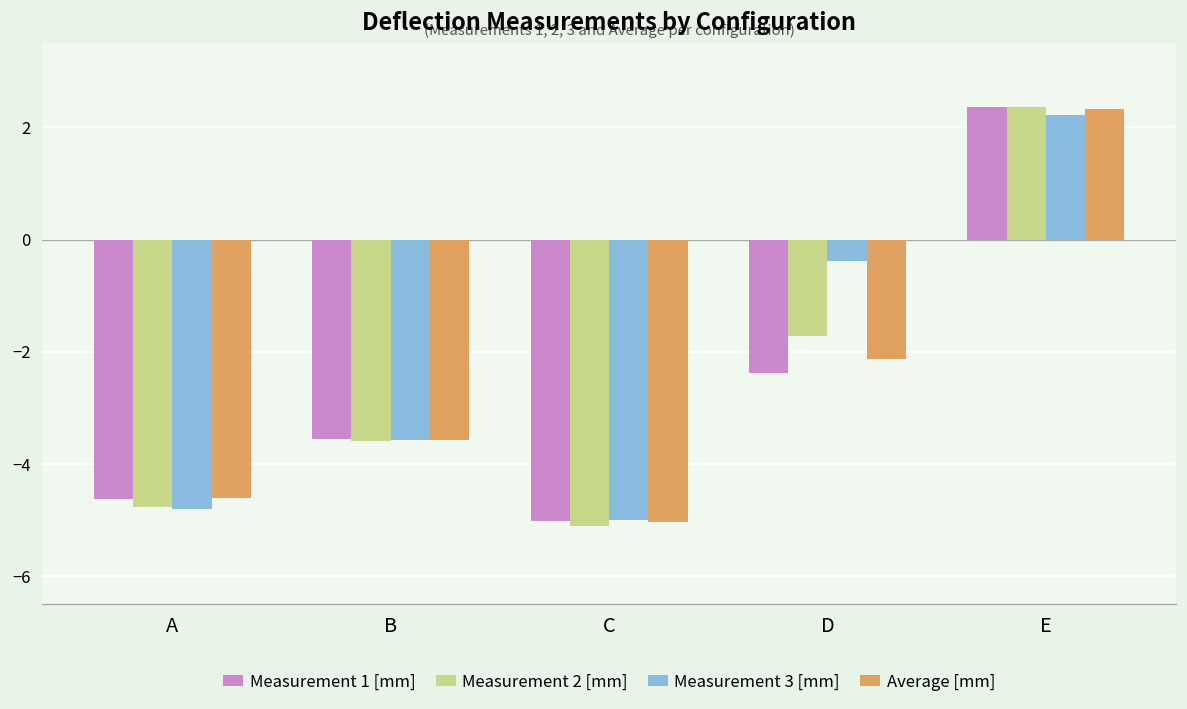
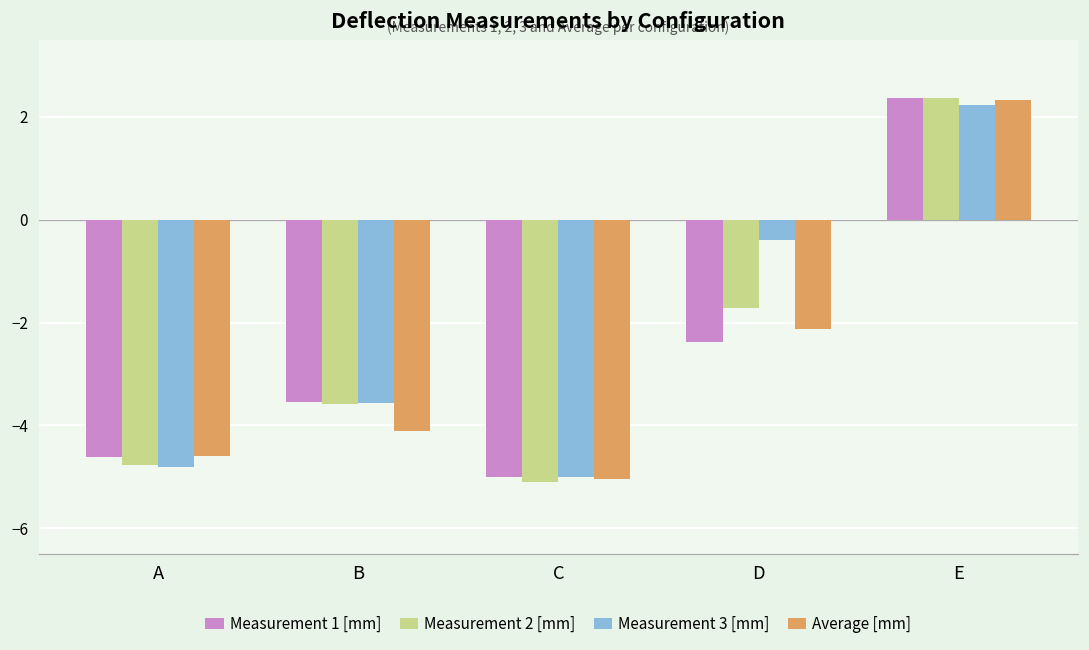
Average [mm], B: -3.6 -> -4.1
